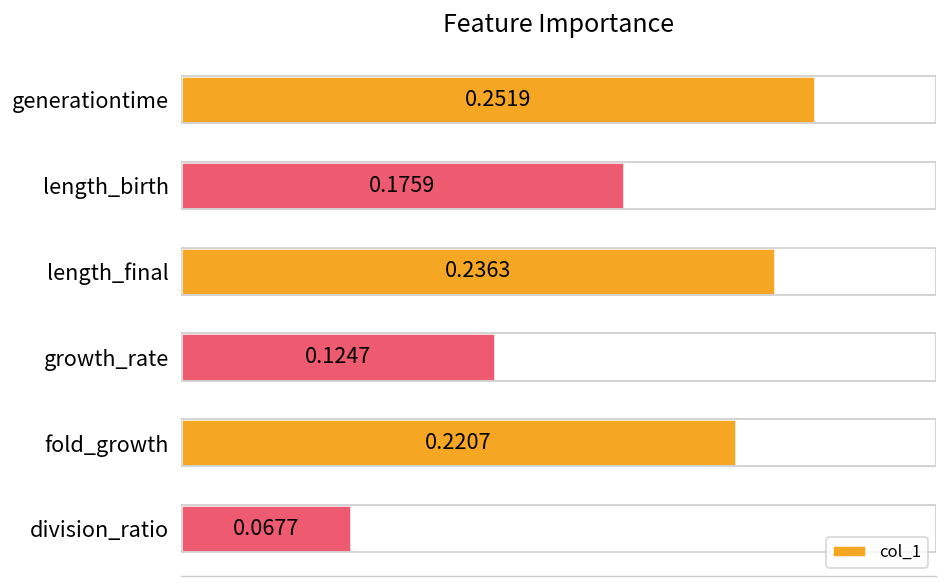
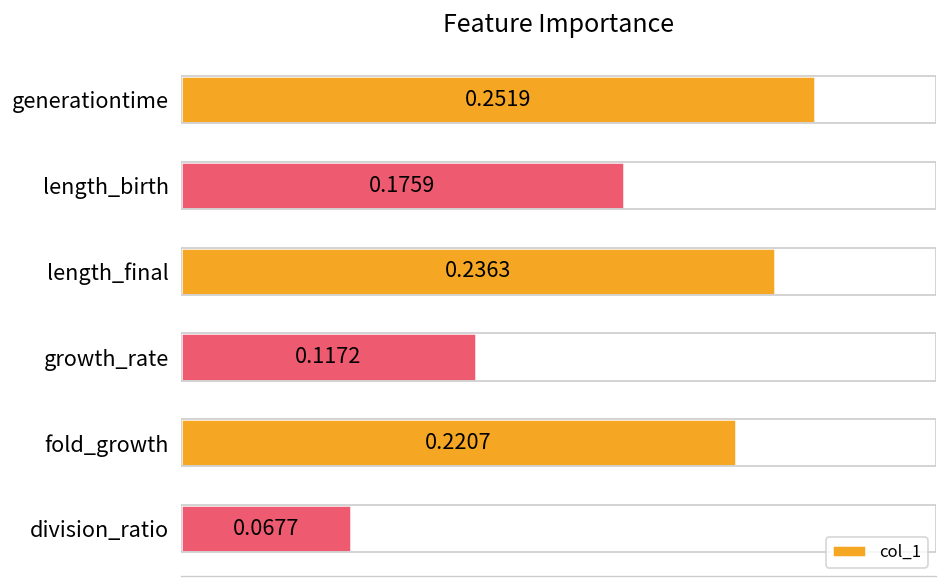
growth_rate: 0.1247 -> 0.1172
